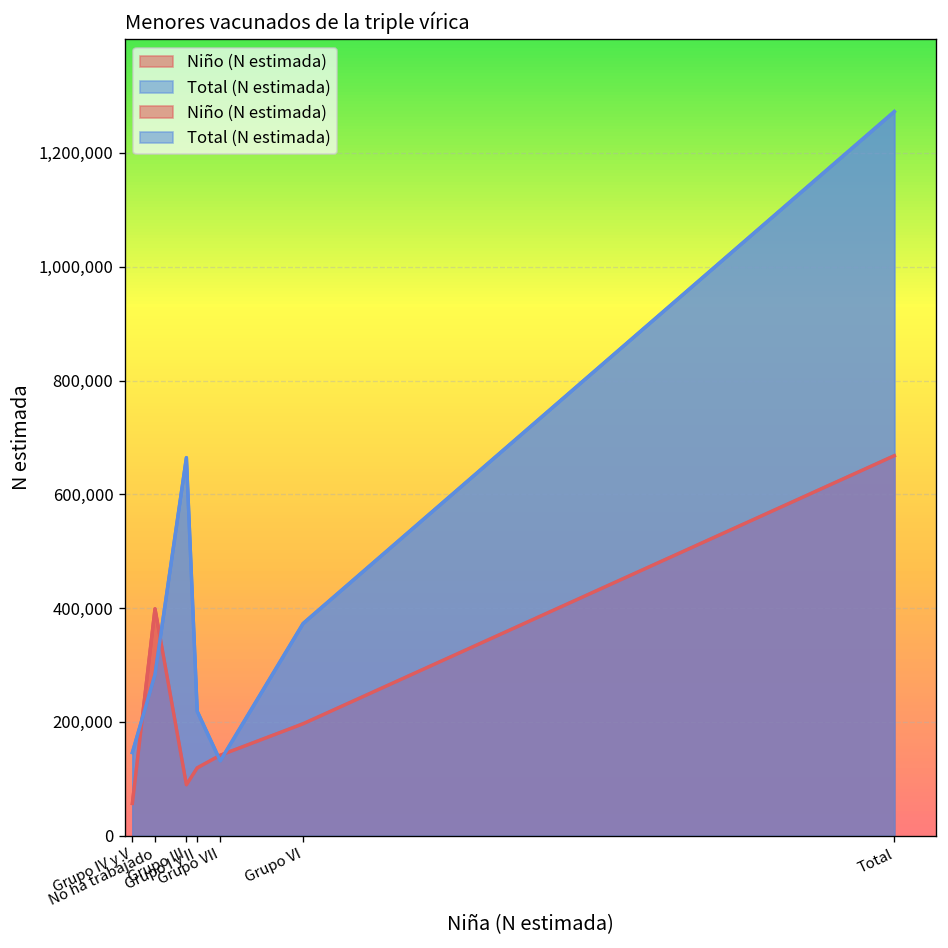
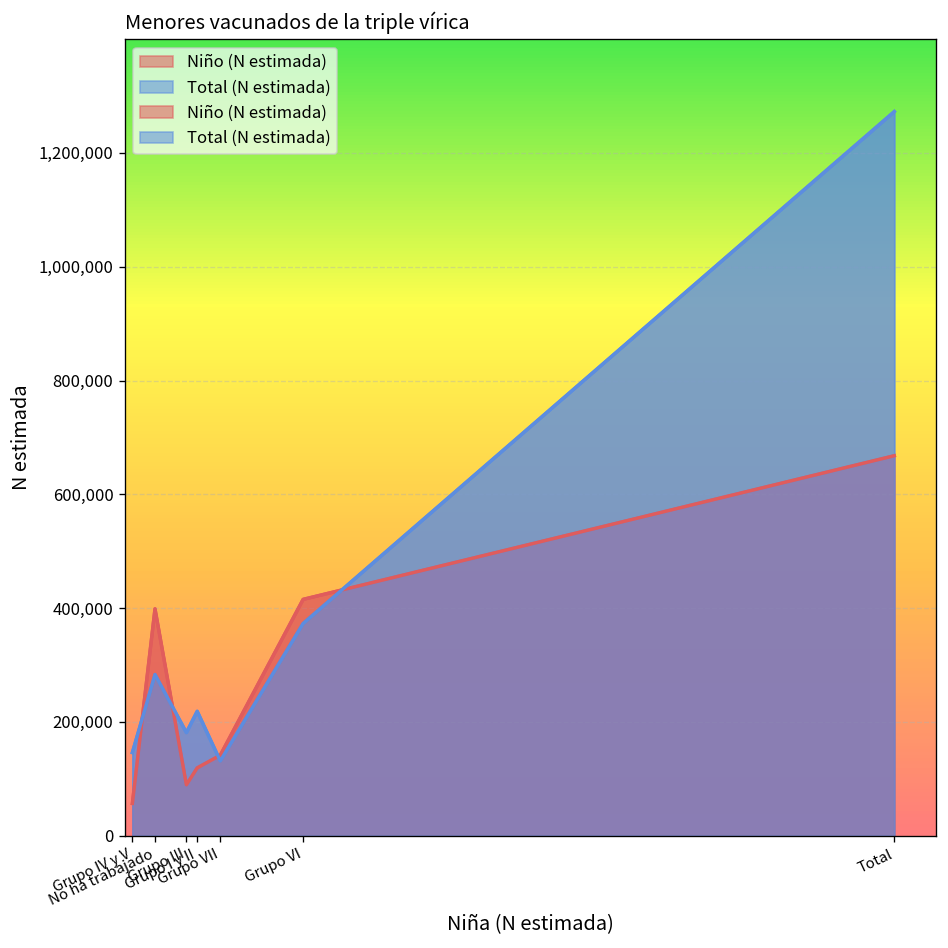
Total (N estimada), Grupo III: 660,000 -> 180,000
Niño (N estimada), Grupo VI: 200,000 -> 420,000
